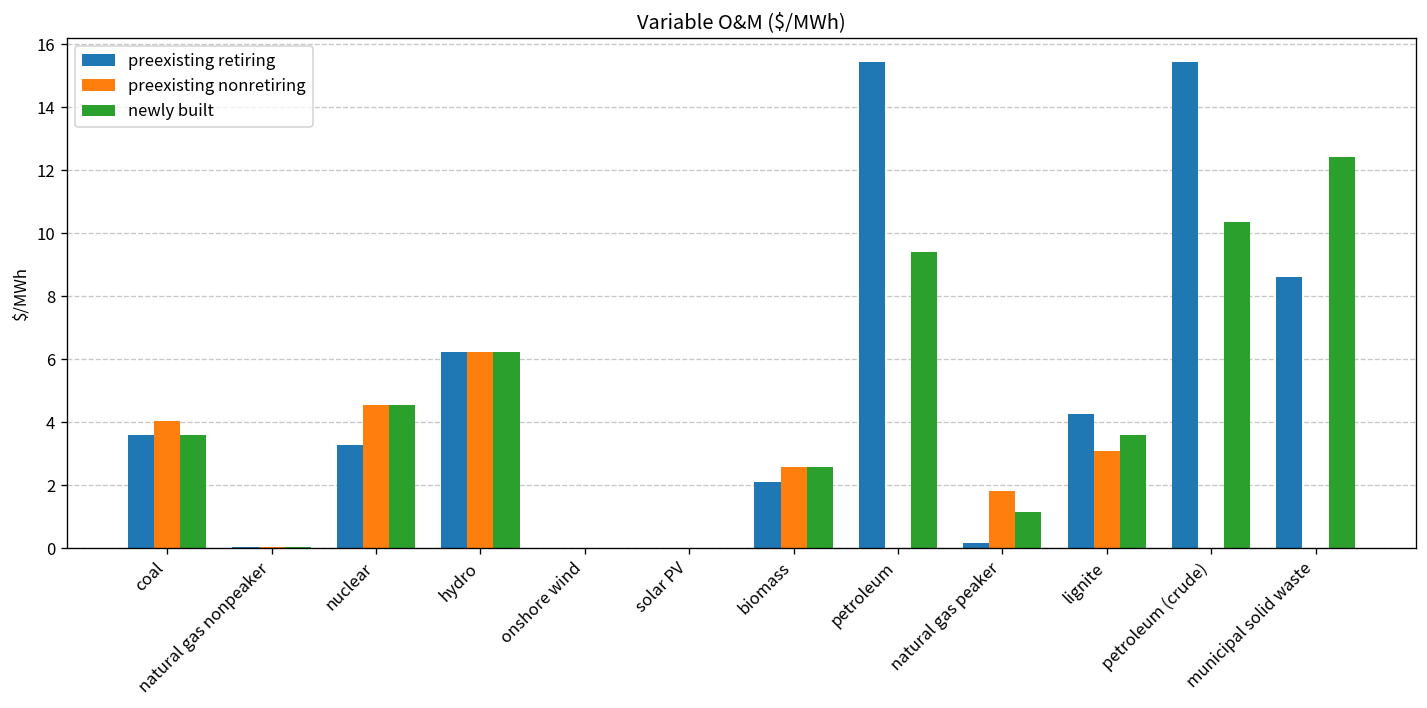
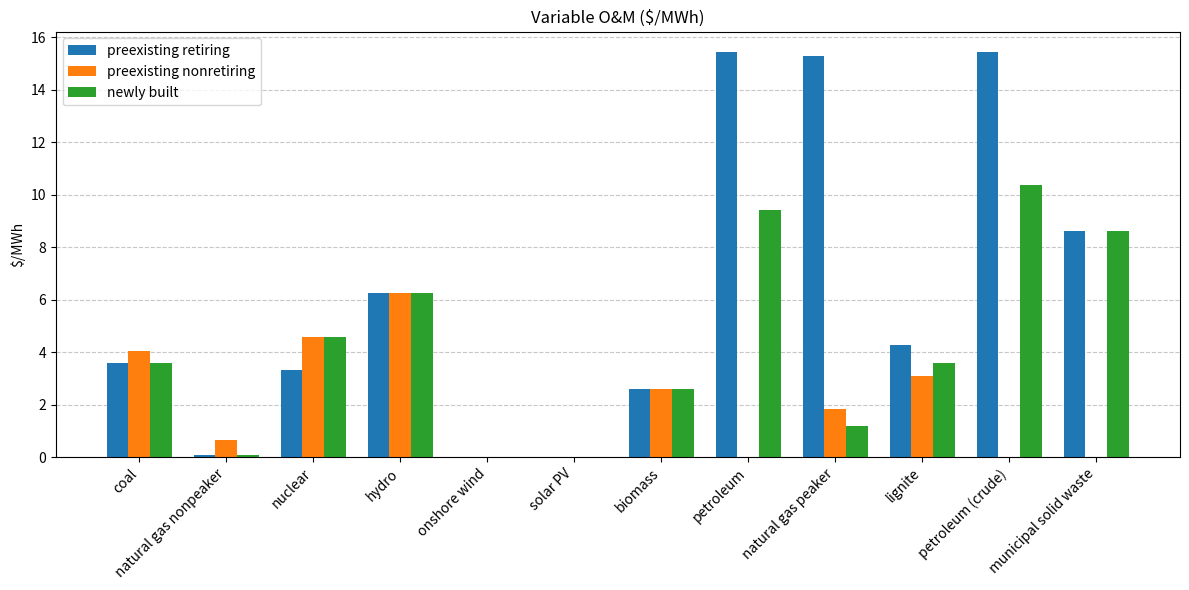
preexisting nonretiring, natural gas nonpeaker: 0.1 -> 0.7
preexisting retiring, biomass: 2.1 -> 2.6
preexisting retiring, natural gas peaker: 0.2 -> 15.3
newly built, municipal solid waste: 12.4 -> 8.6
